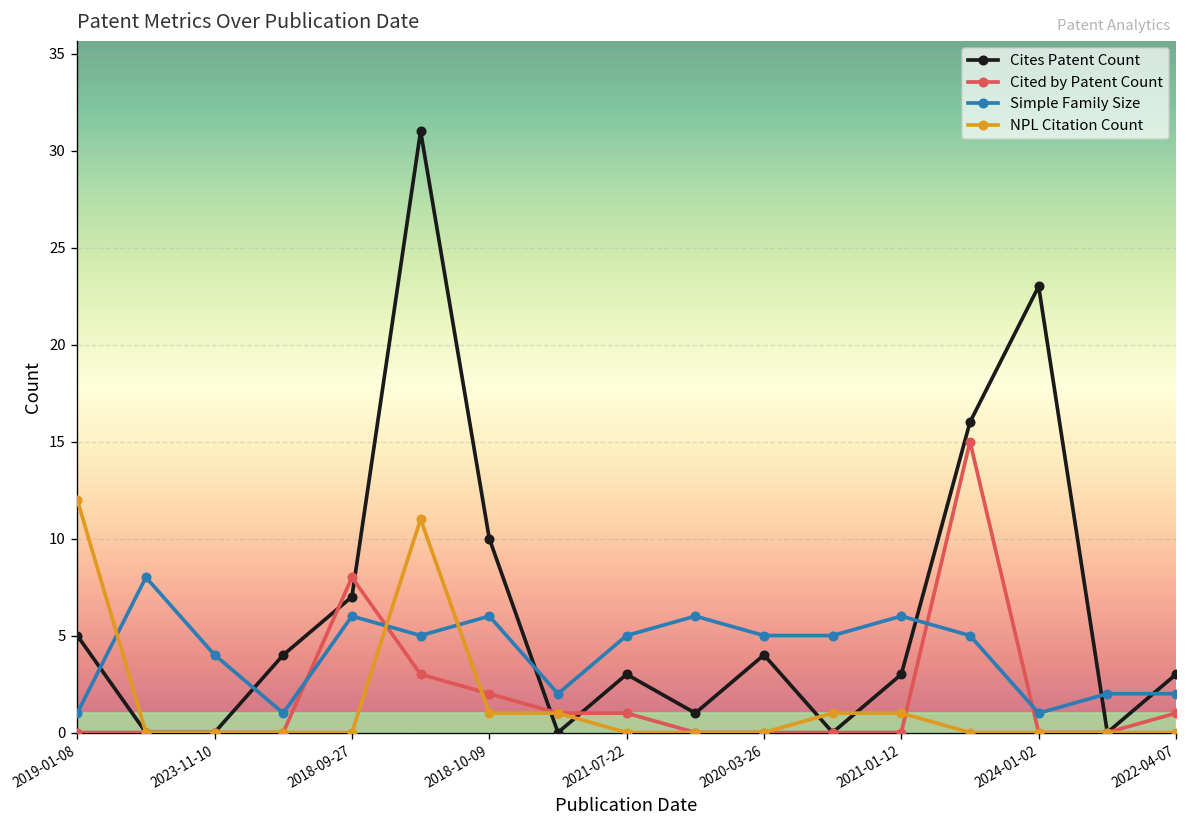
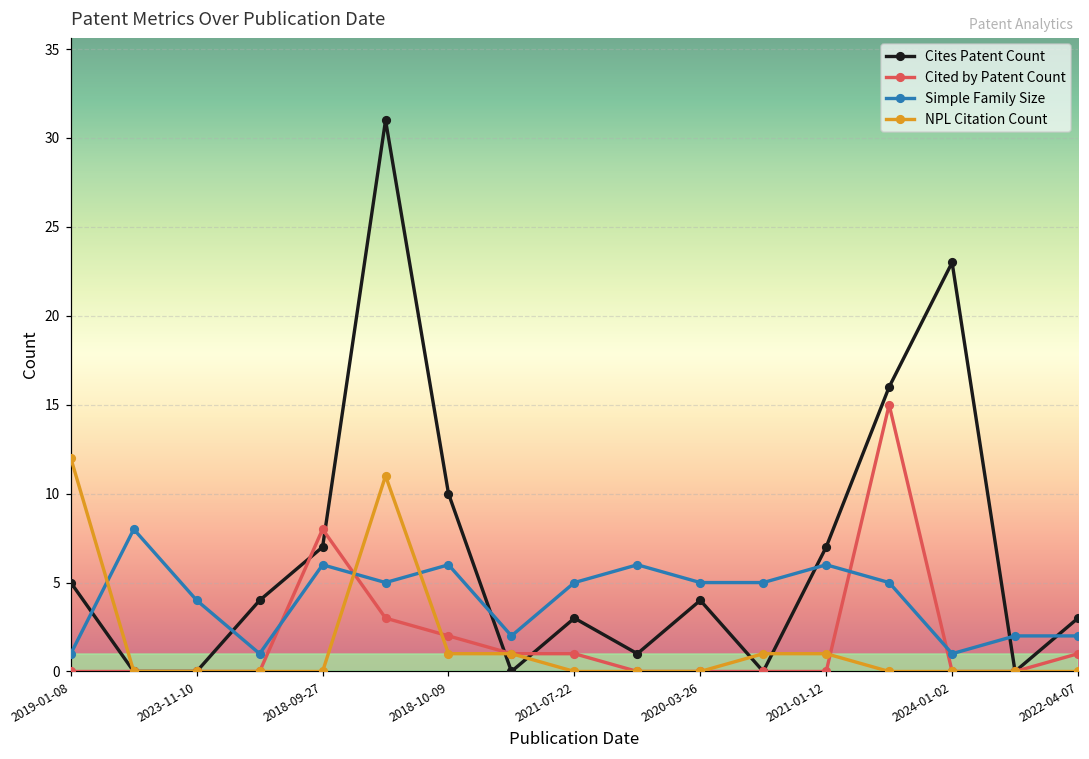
Cites Patent Count, 2021-01-12: 3 -> 7
